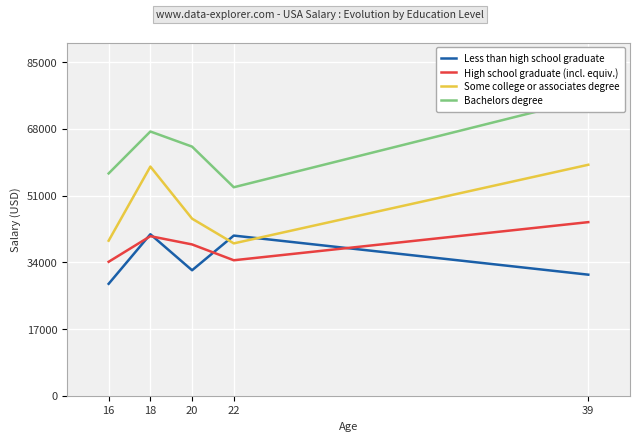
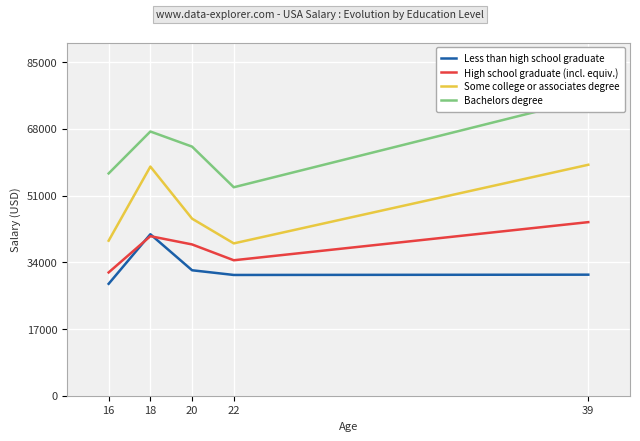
High school graduate (incl. equiv.), 16: 34000 -> 31000
Less than high school graduate, 22: 41000 -> 31000
